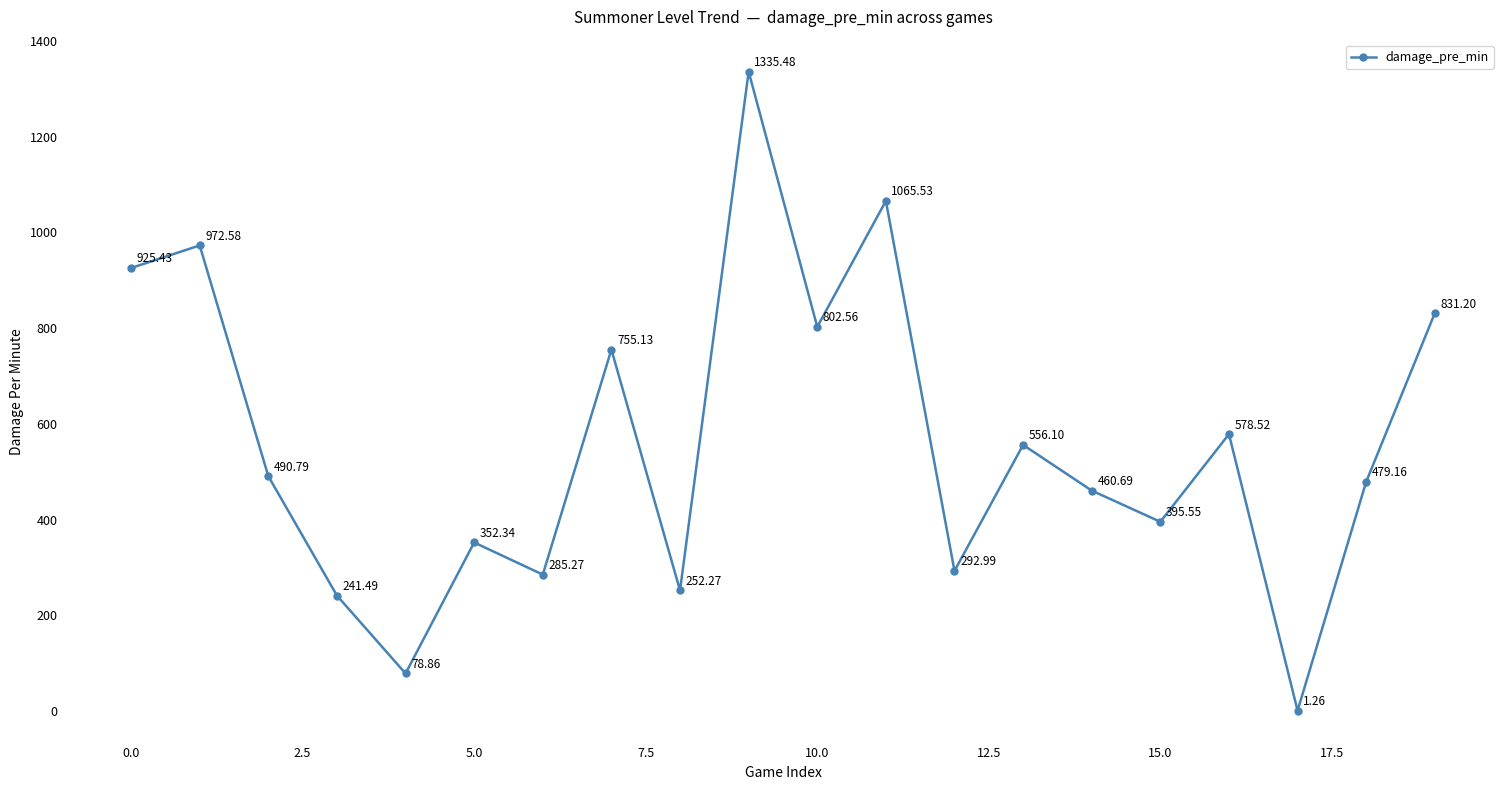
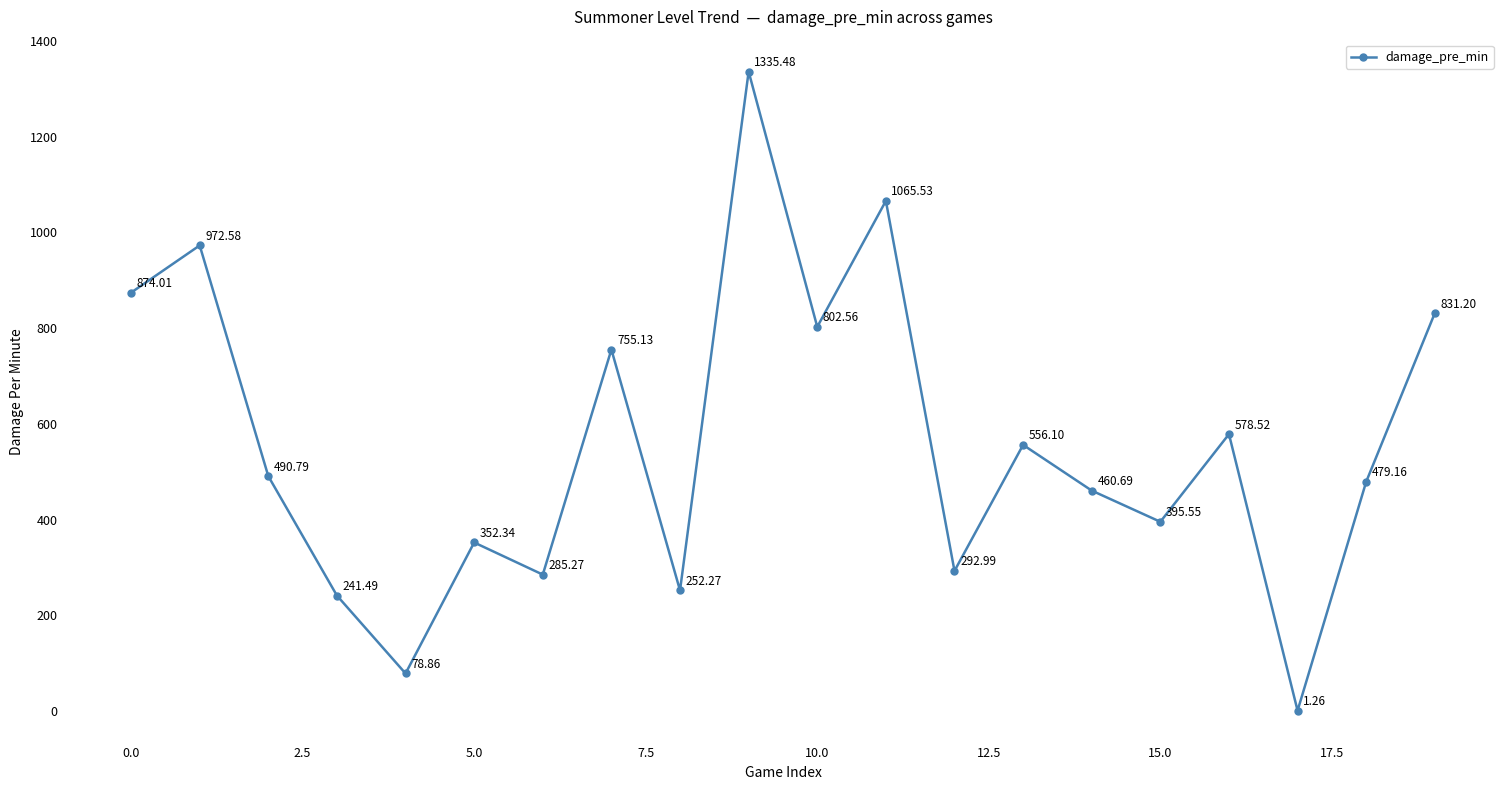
0.0: 925.43 -> 874.01
